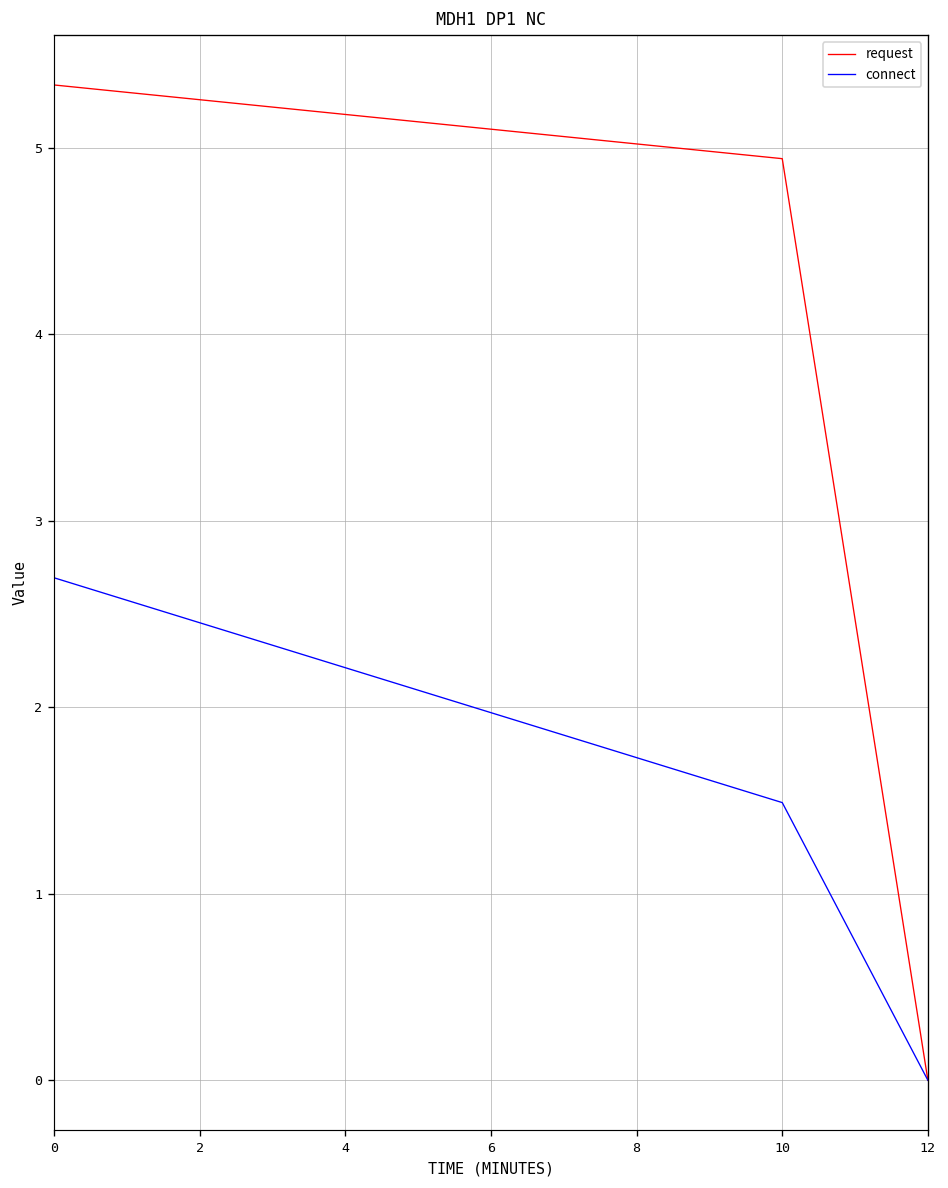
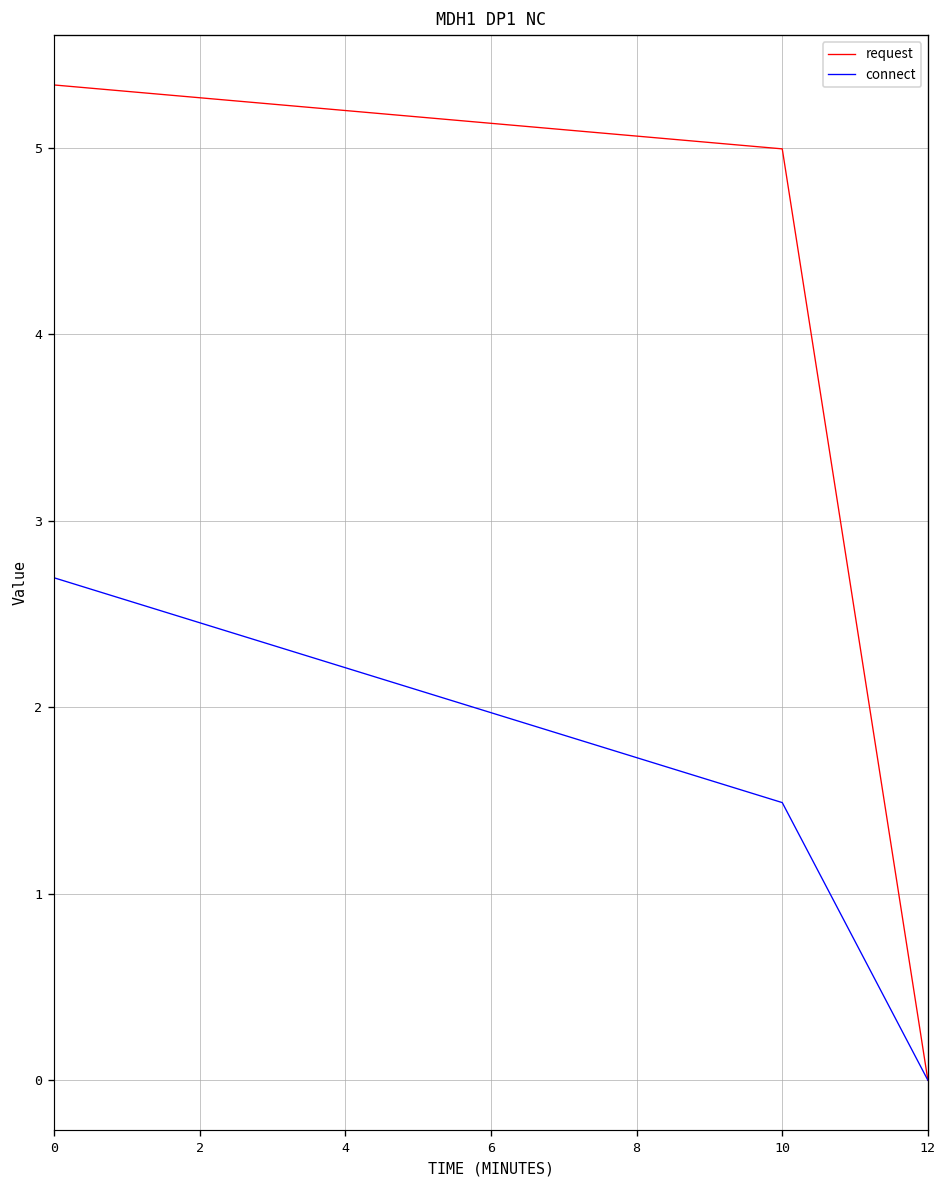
request, 10: 4.94 -> 4.99
